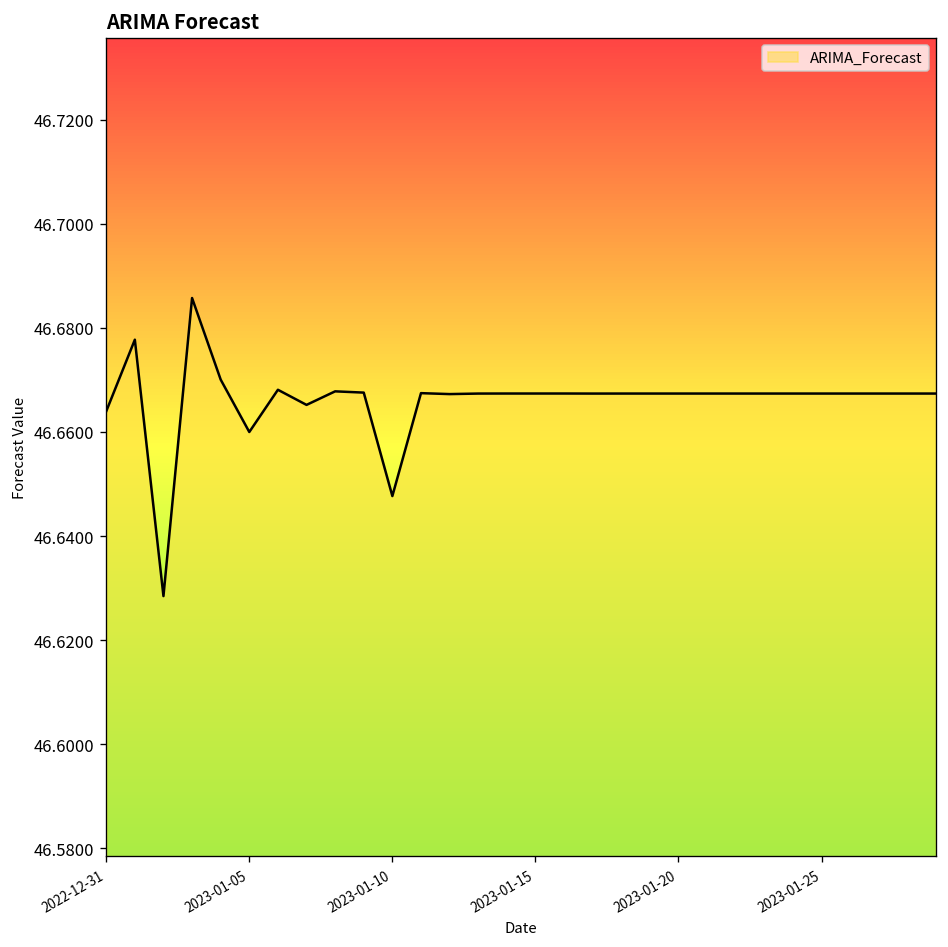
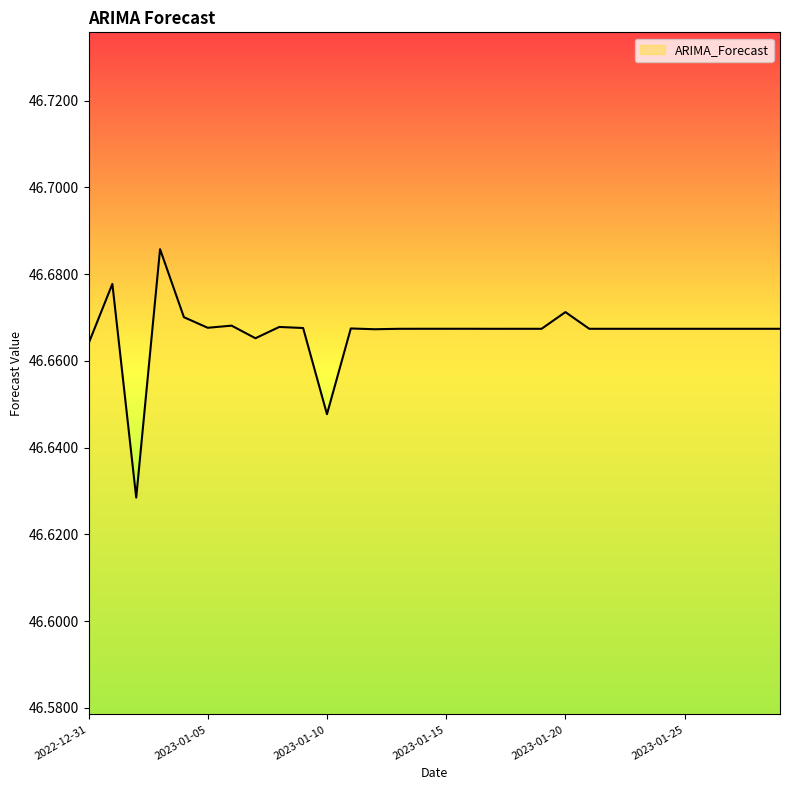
2023-01-05: 46.660 -> 46.668
2023-01-20: 46.667 -> 46.671
